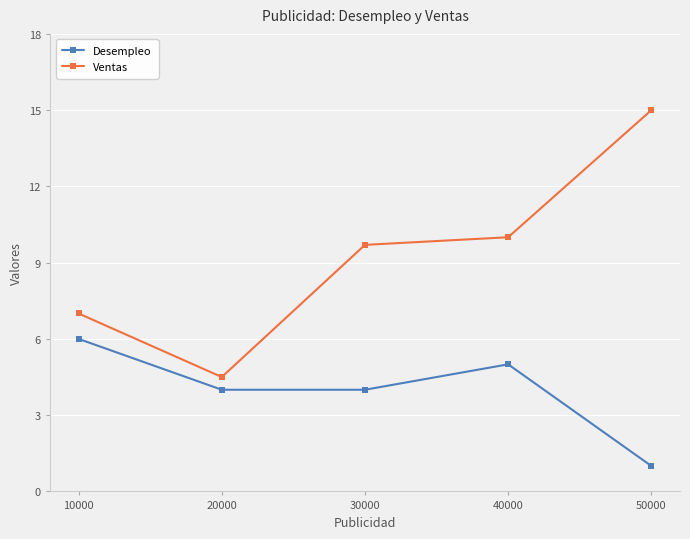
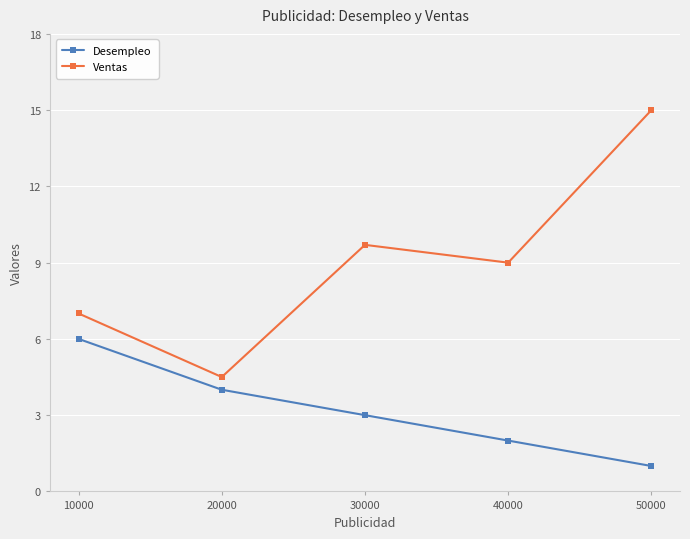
Desempleo, 30000: 4 -> 3
Desempleo, 40000: 5 -> 2
Ventas, 40000: 10 -> 9
